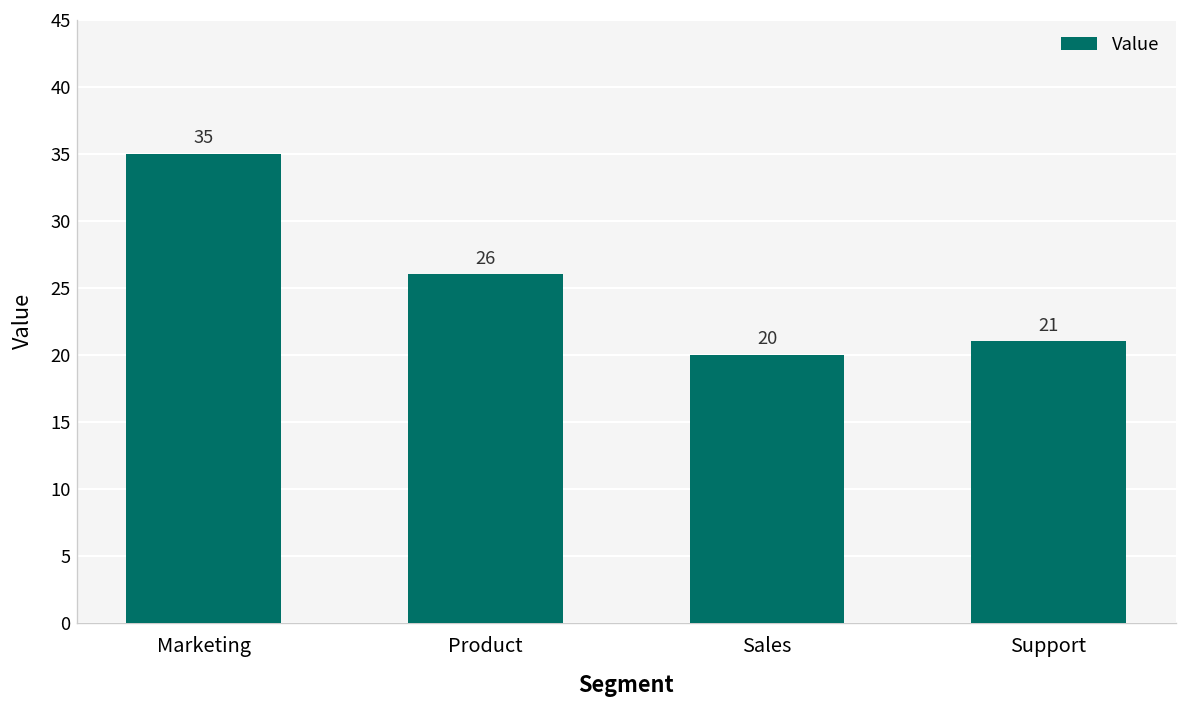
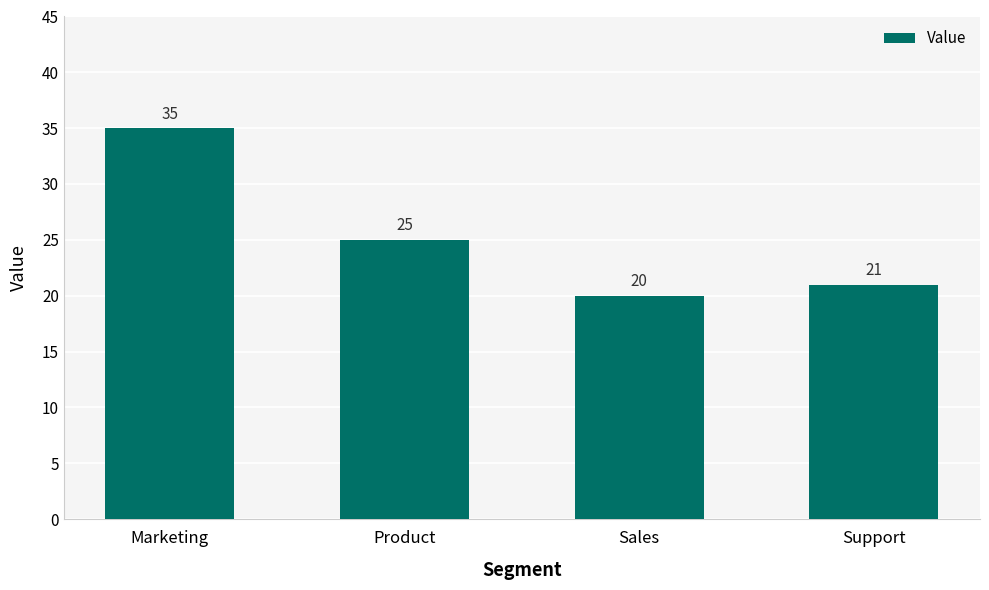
Product: 26 -> 25
